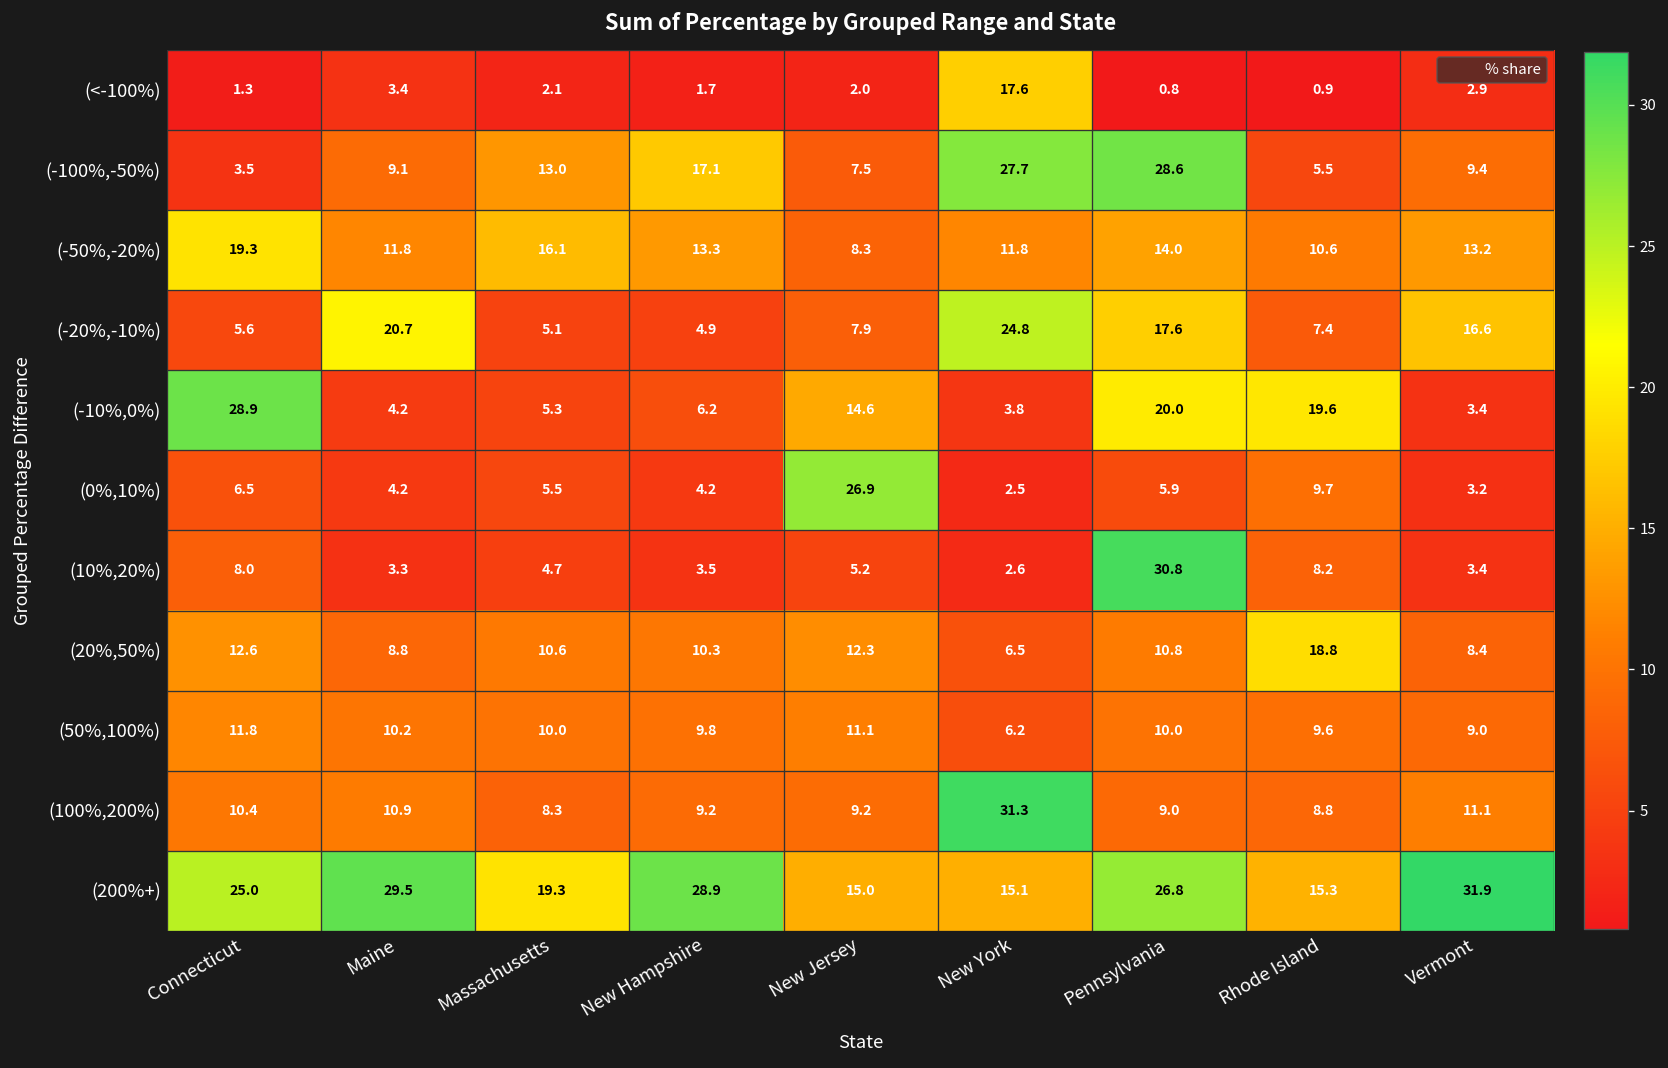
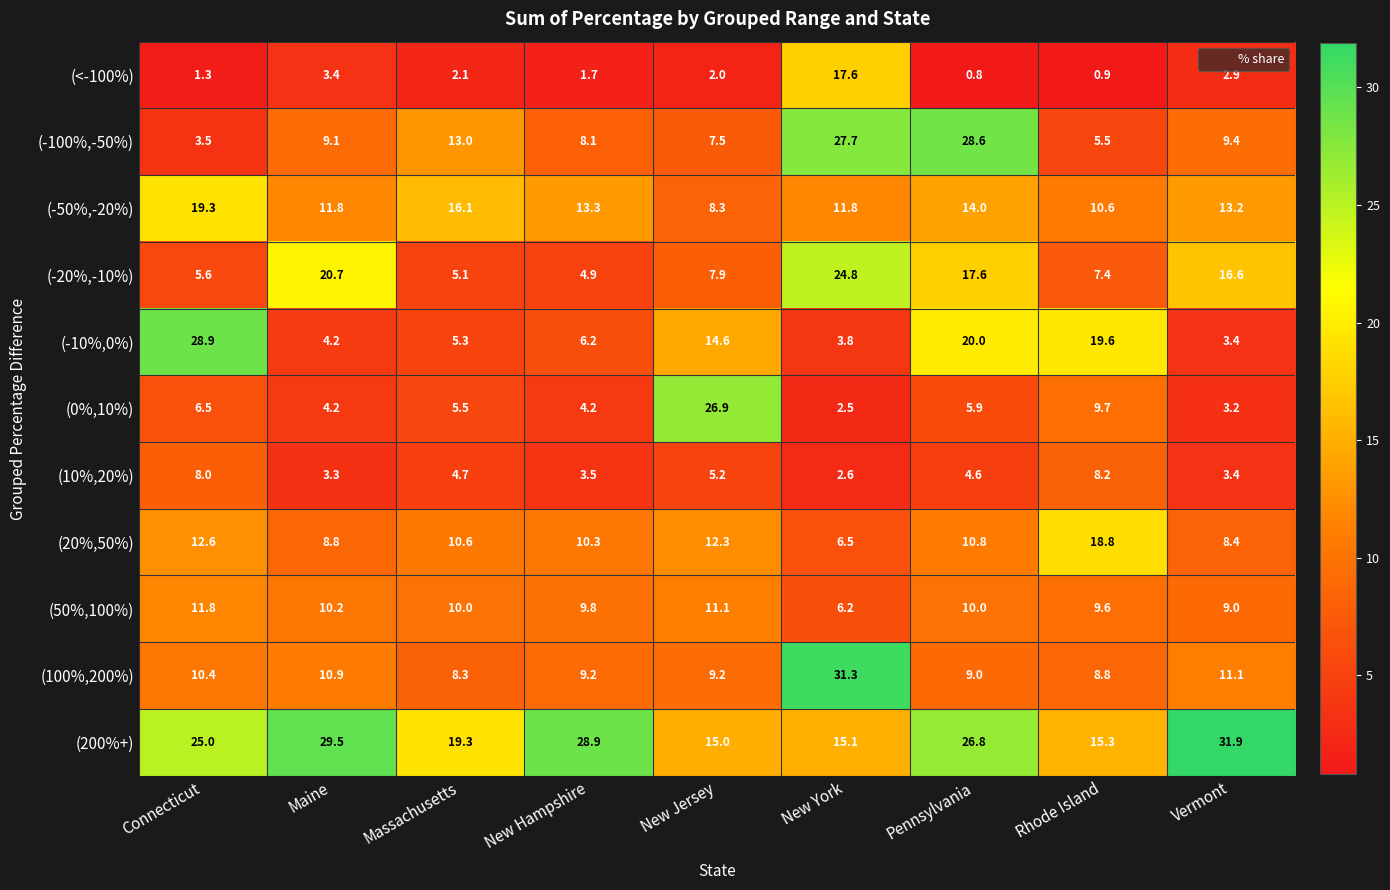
(-100%,-50%), New Hampshire: 17.1 -> 8.1
(10%,20%), Pennsylvania: 30.8 -> 4.6
